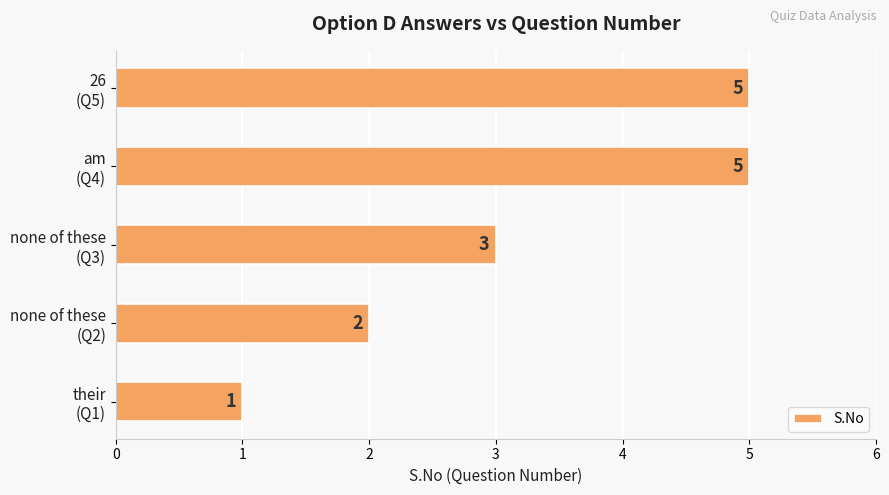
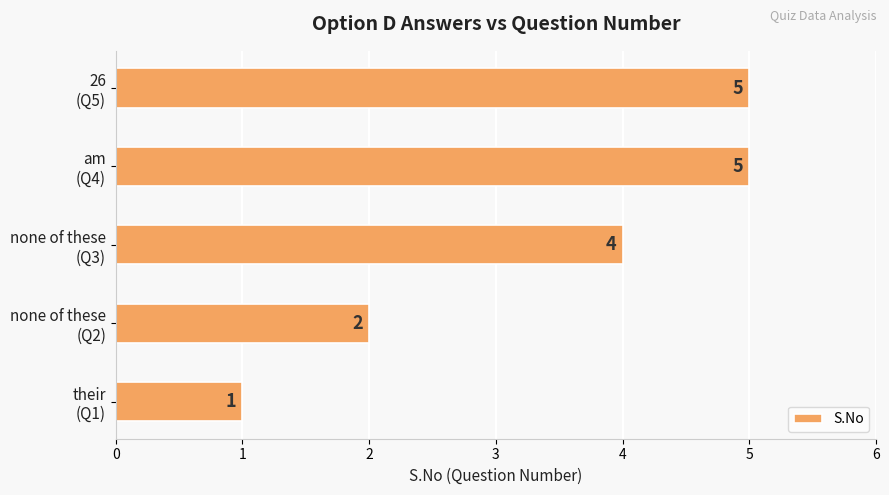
none of these (Q3): 3 -> 4
